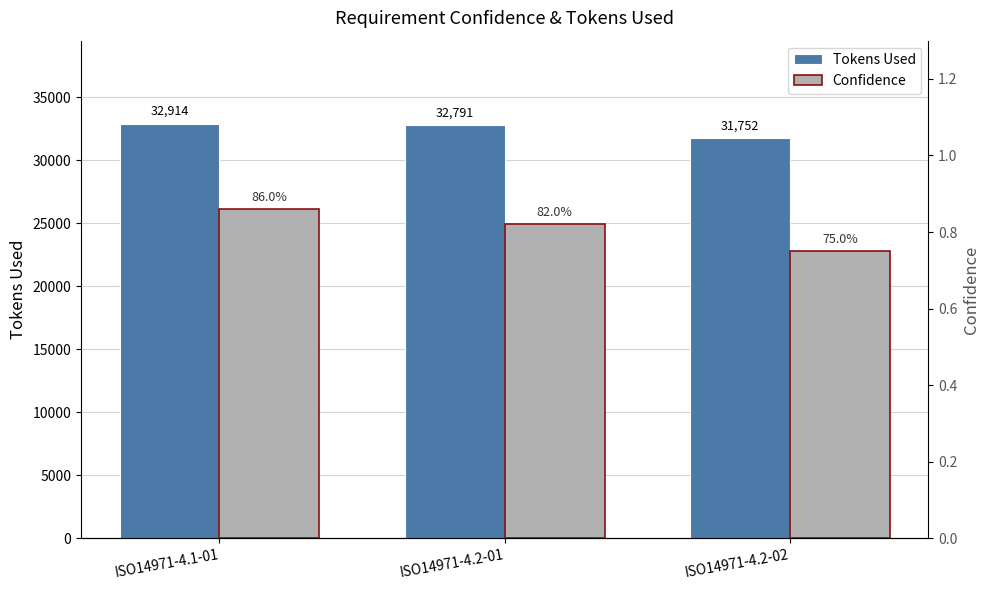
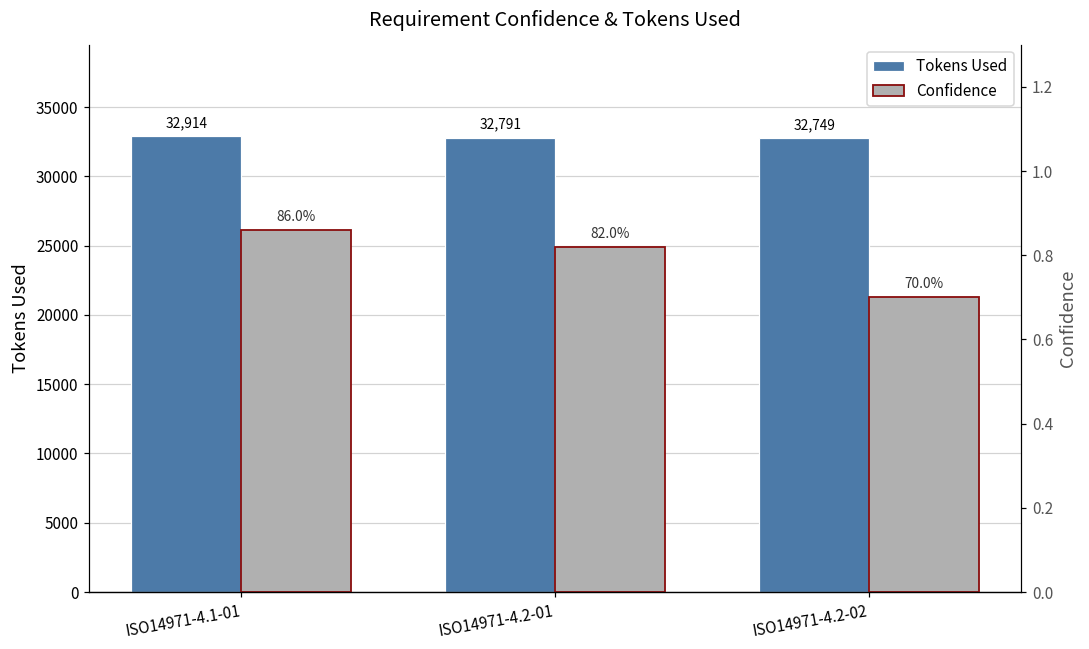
Tokens Used, ISO14971-4.2-02: 31,752 -> 32,749
Confidence, ISO14971-4.2-02: 75.0% -> 70.0%
